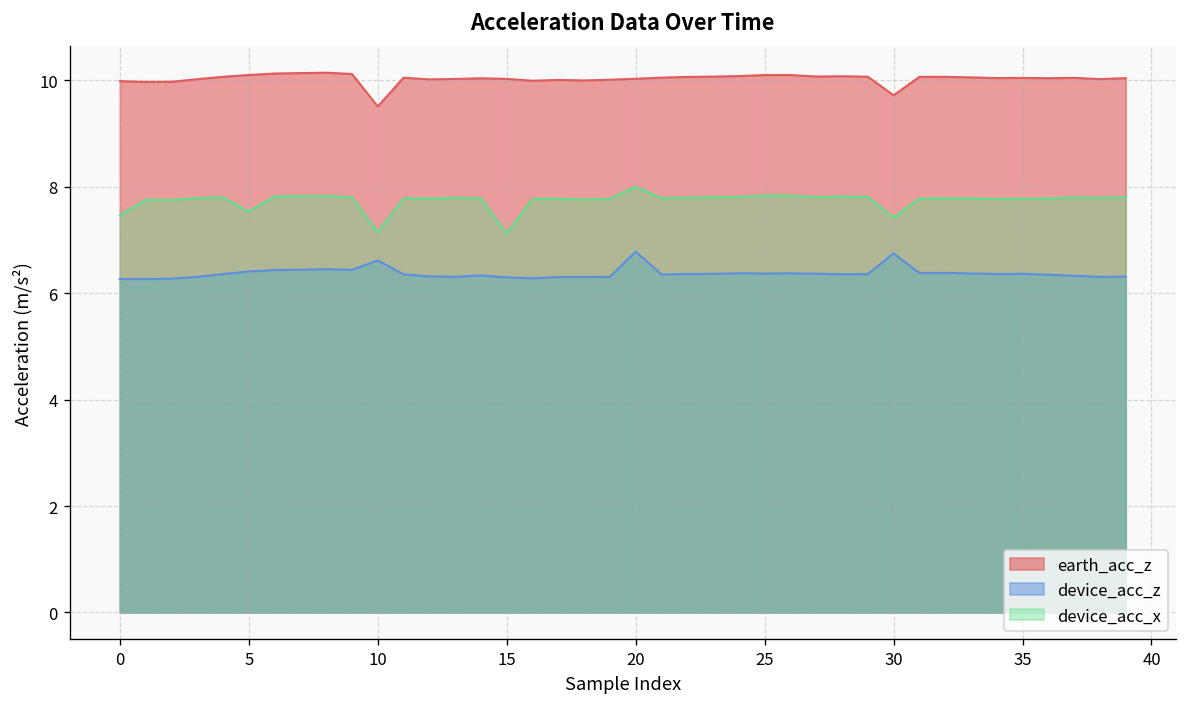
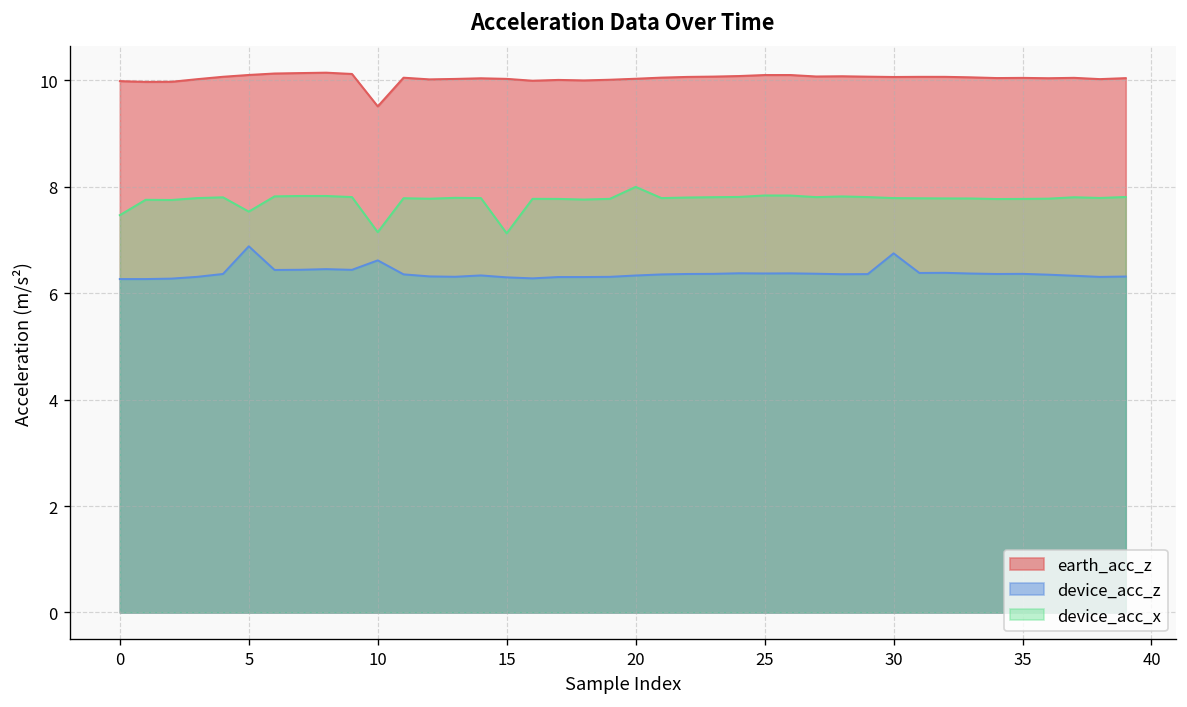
device_acc_z, 5: 6.4 -> 6.9
device_acc_z, 20: 6.8 -> 6.3
earth_acc_z, 30: 9.7 -> 10.1
device_acc_x, 30: 7.4 -> 7.8
